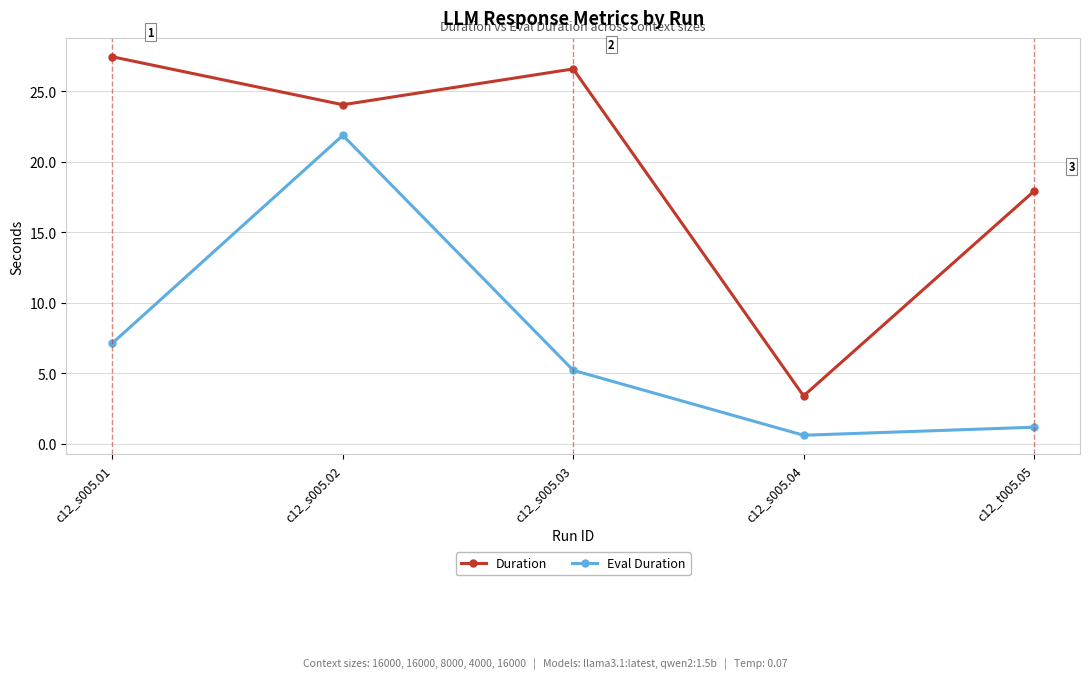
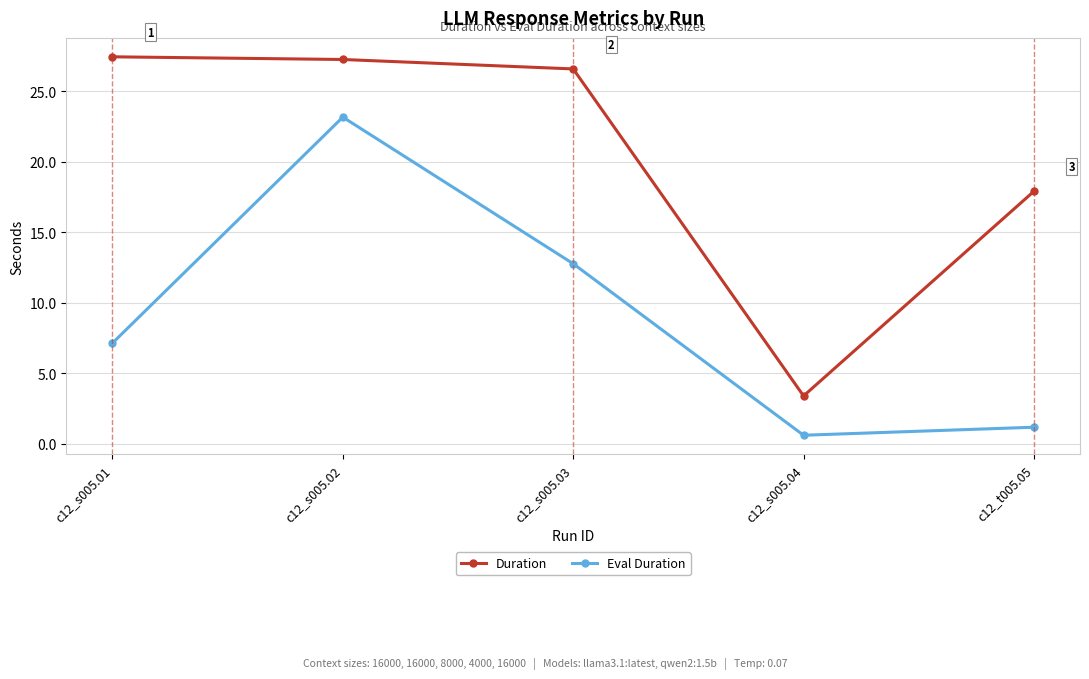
Duration, c12_s005.02: 24.1 -> 27.3
Eval Duration, c12_s005.02: 21.9 -> 23.2
Eval Duration, c12_s005.03: 5.2 -> 12.8
